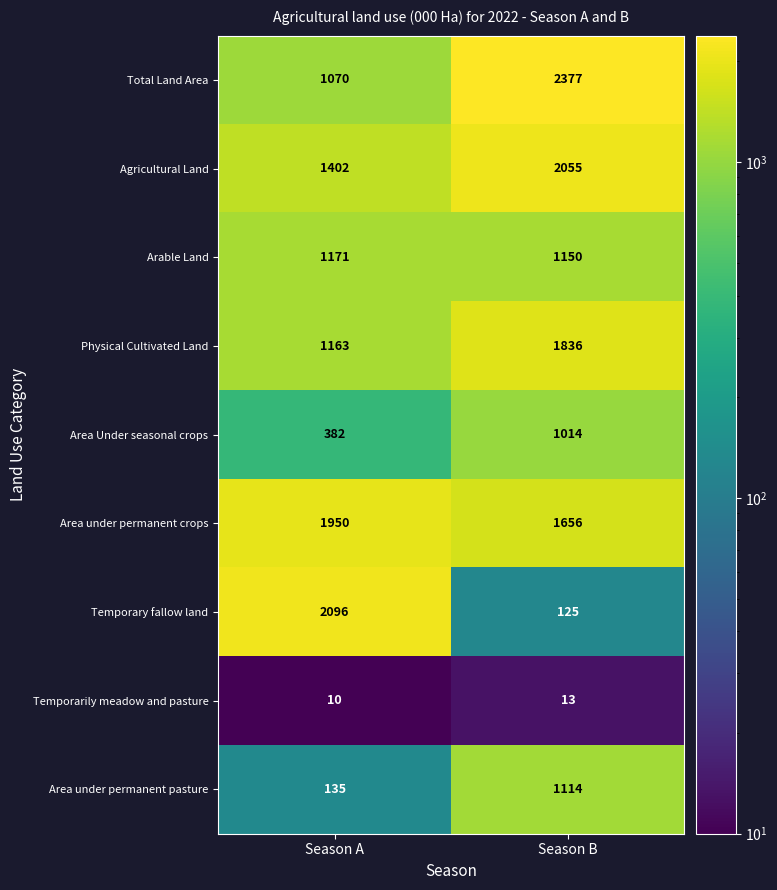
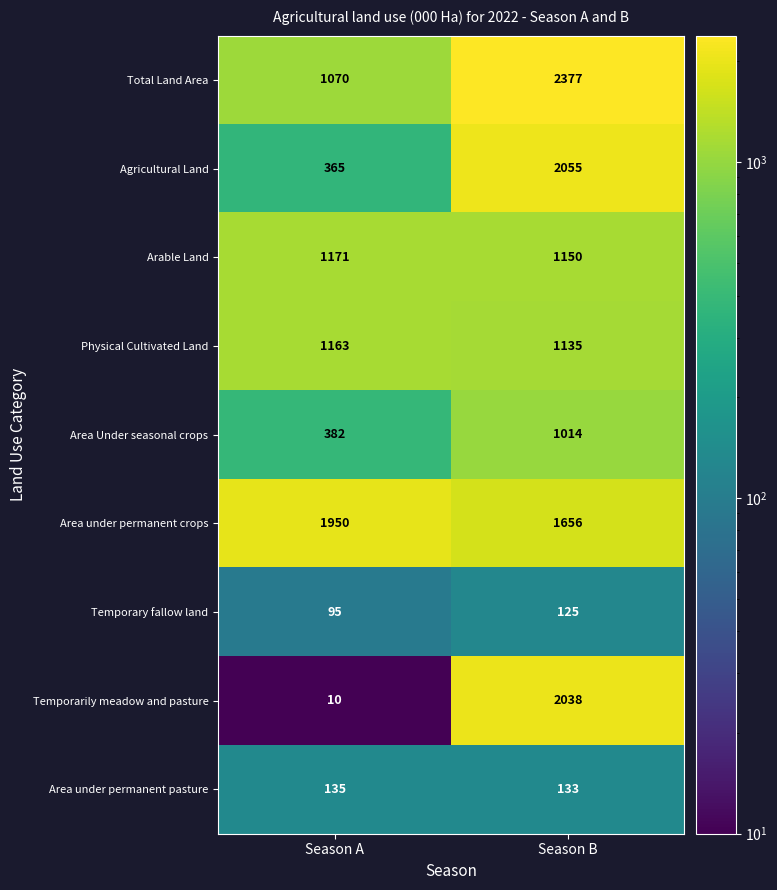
Agricultural Land, Season A: 1402 -> 365
Physical Cultivated Land, Season B: 1836 -> 1135
Temporary fallow land, Season A: 2096 -> 95
Temporarily meadow and pasture, Season B: 13 -> 2038
Area under permanent pasture, Season B: 1114 -> 133
